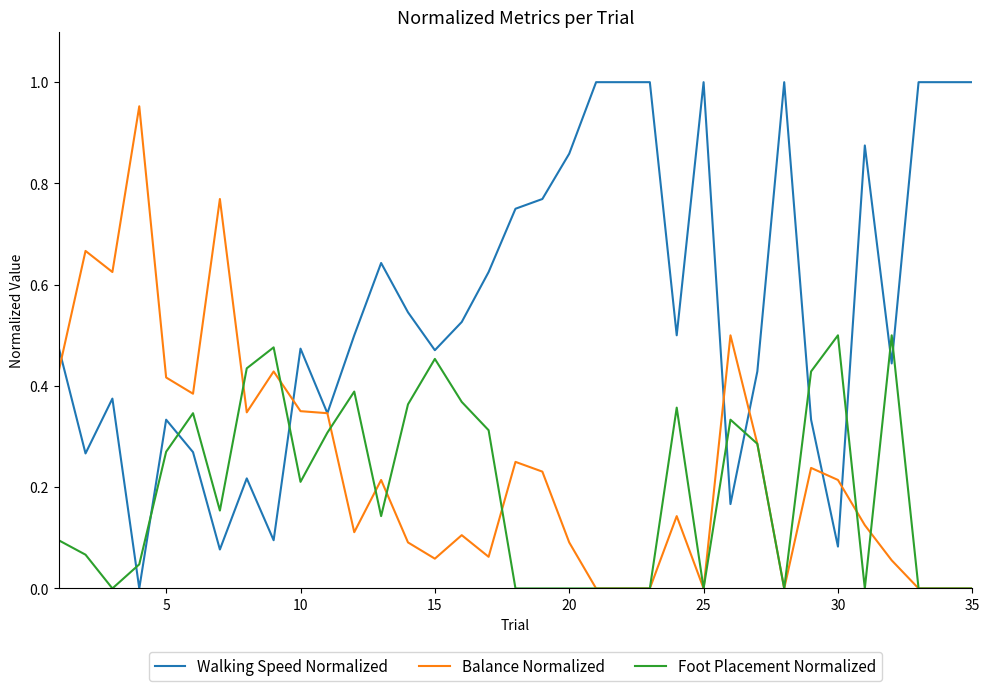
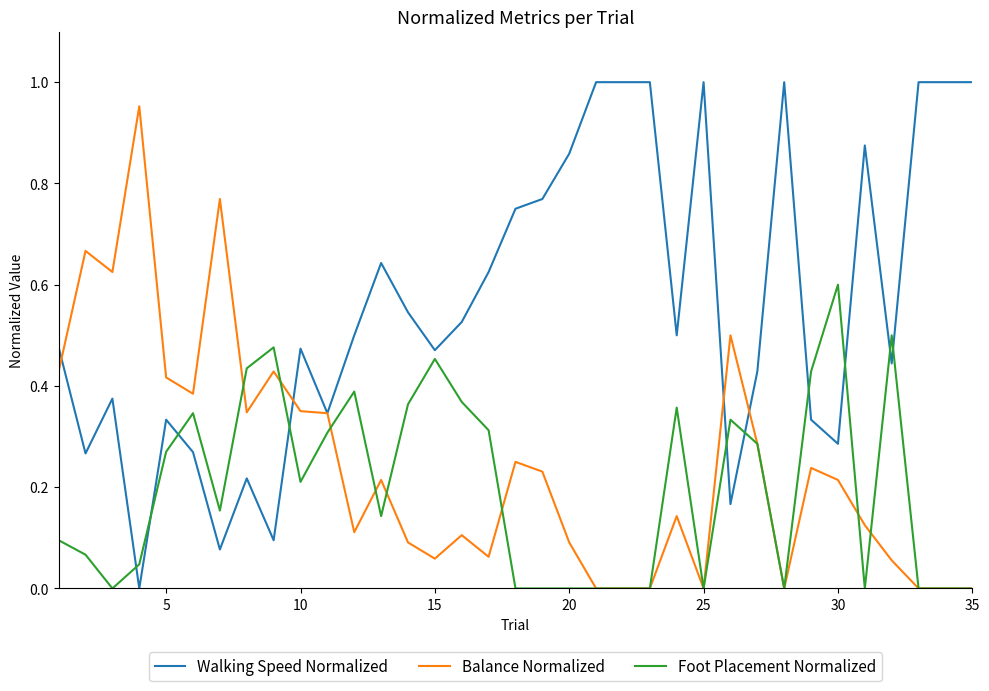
Walking Speed Normalized, 30: 0.08 -> 0.29
Foot Placement Normalized, 30: 0.5 -> 0.6
